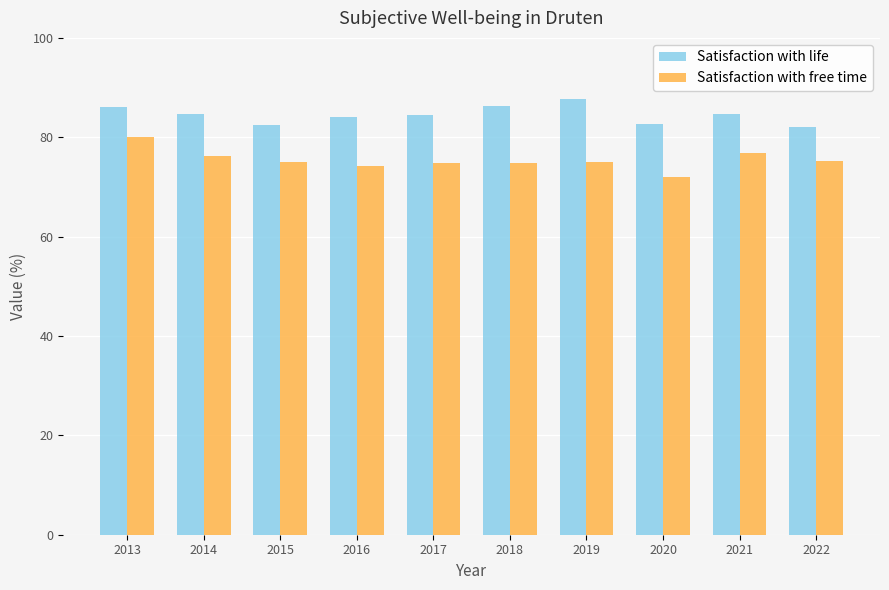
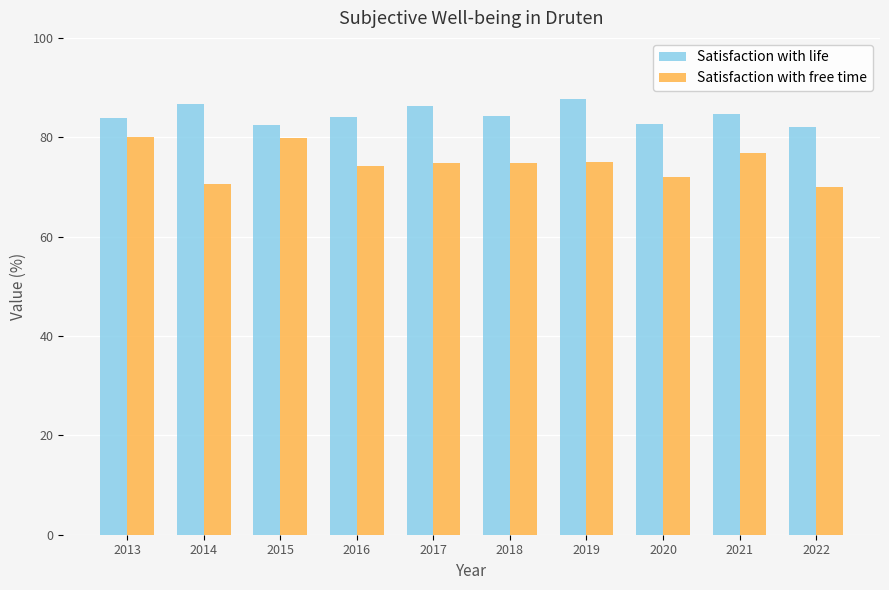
Satisfaction with life, 2013: 86 -> 84
Satisfaction with life, 2014: 85 -> 87
Satisfaction with free time, 2014: 76 -> 71
Satisfaction with free time, 2015: 75 -> 80
Satisfaction with life, 2017: 85 -> 86
Satisfaction with life, 2018: 86 -> 84
Satisfaction with free time, 2022: 75 -> 70
